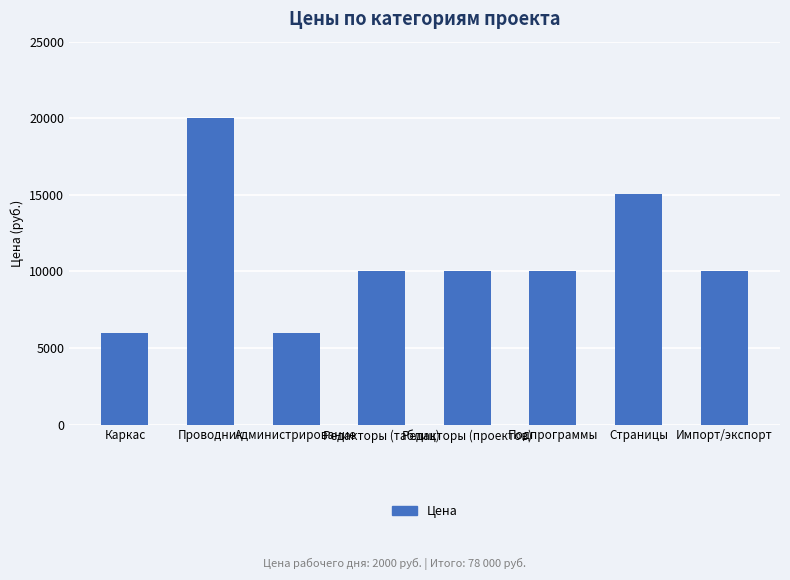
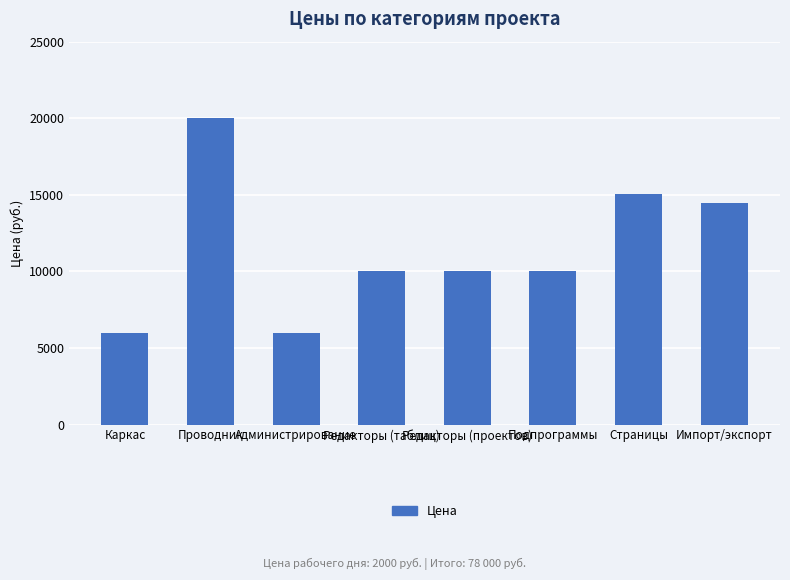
Импорт/экспорт: 10000 -> 14400
